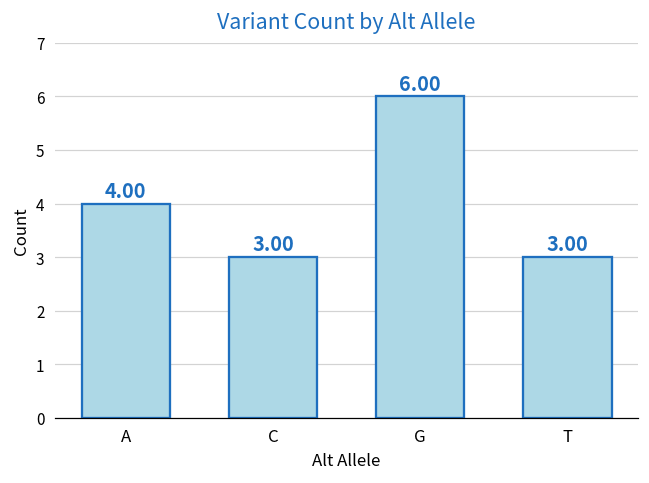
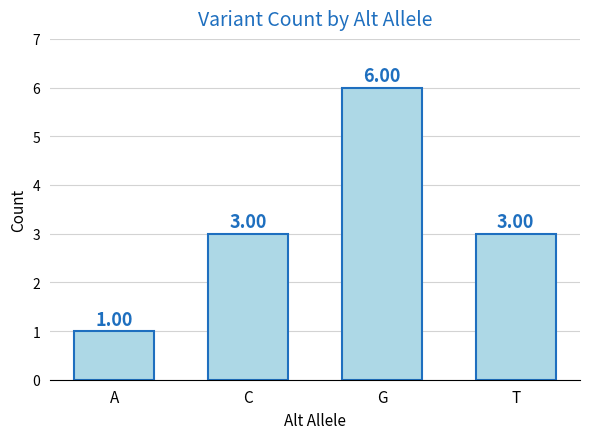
A: 4.00 -> 1.00
